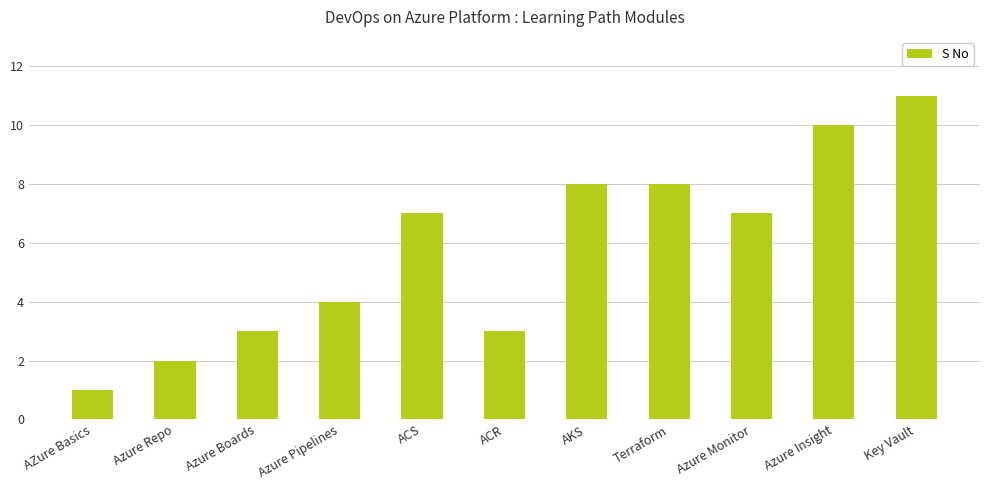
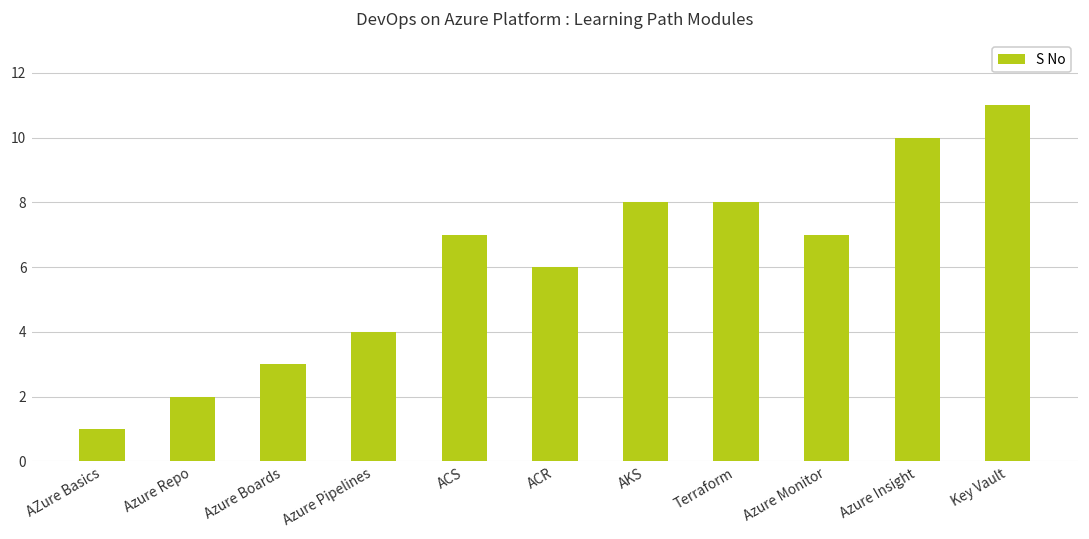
ACR: 3 -> 6
